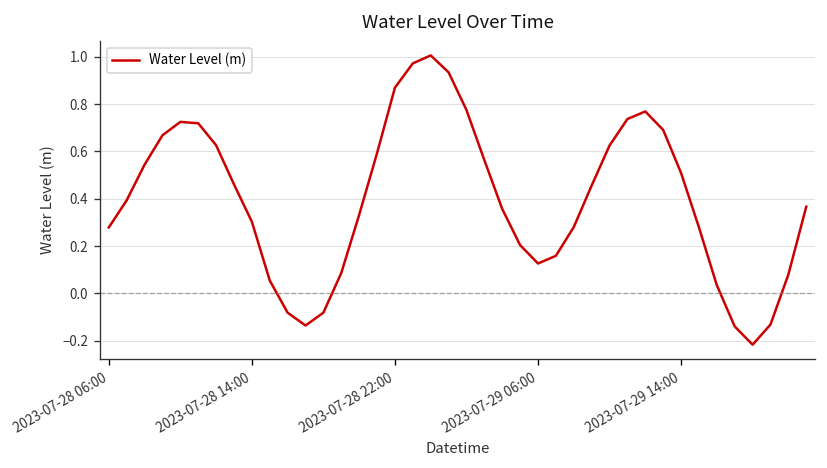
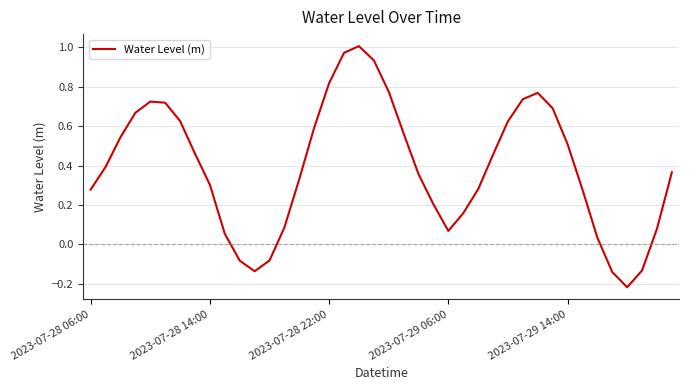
2023-07-28 22:00: 0.87 -> 0.82
2023-07-29 06:00: 0.13 -> 0.07
